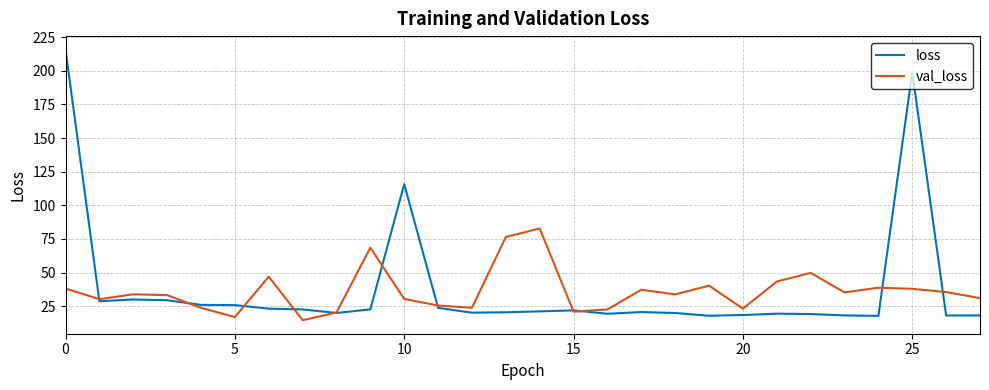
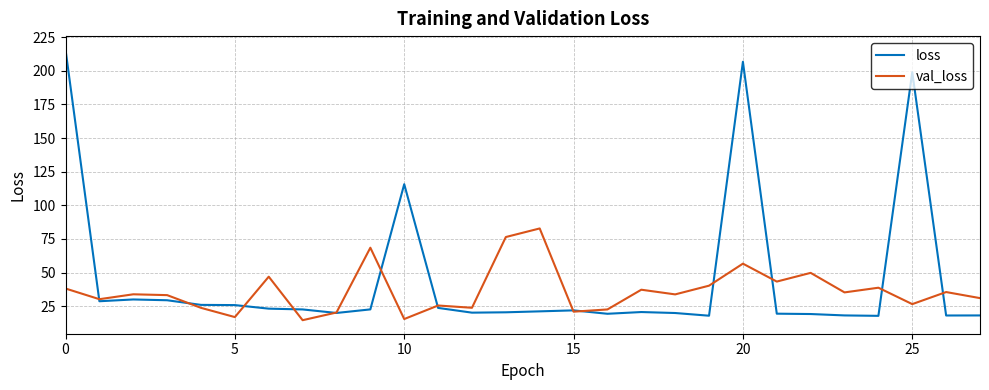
val_loss, 10: 30 -> 15
loss, 20: 18 -> 207
val_loss, 20: 23 -> 57
val_loss, 25: 38 -> 27
